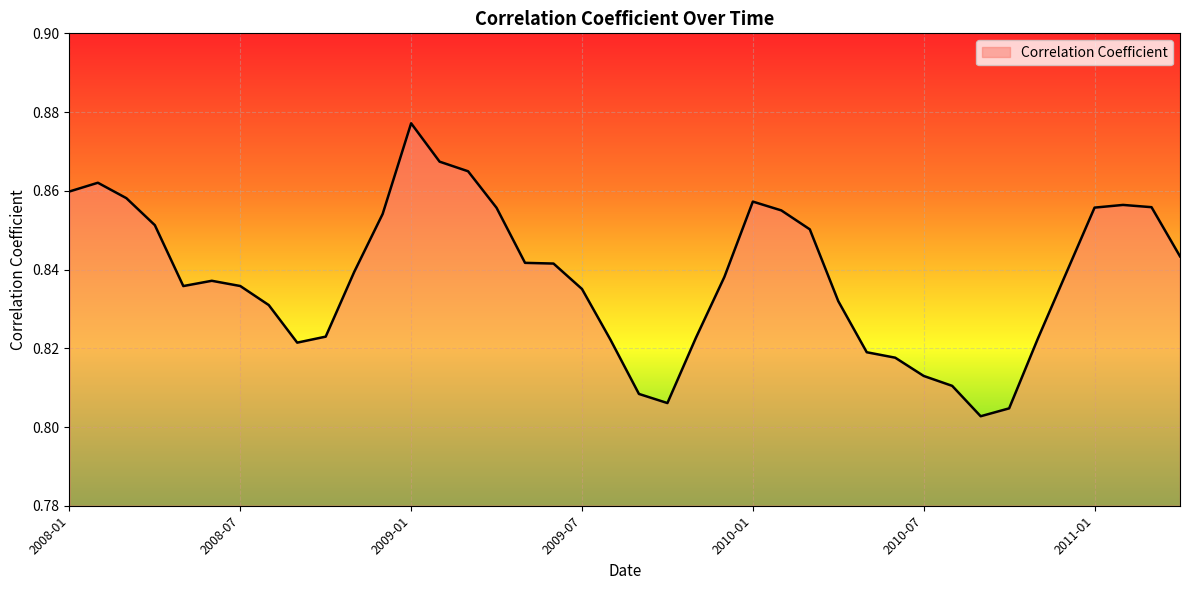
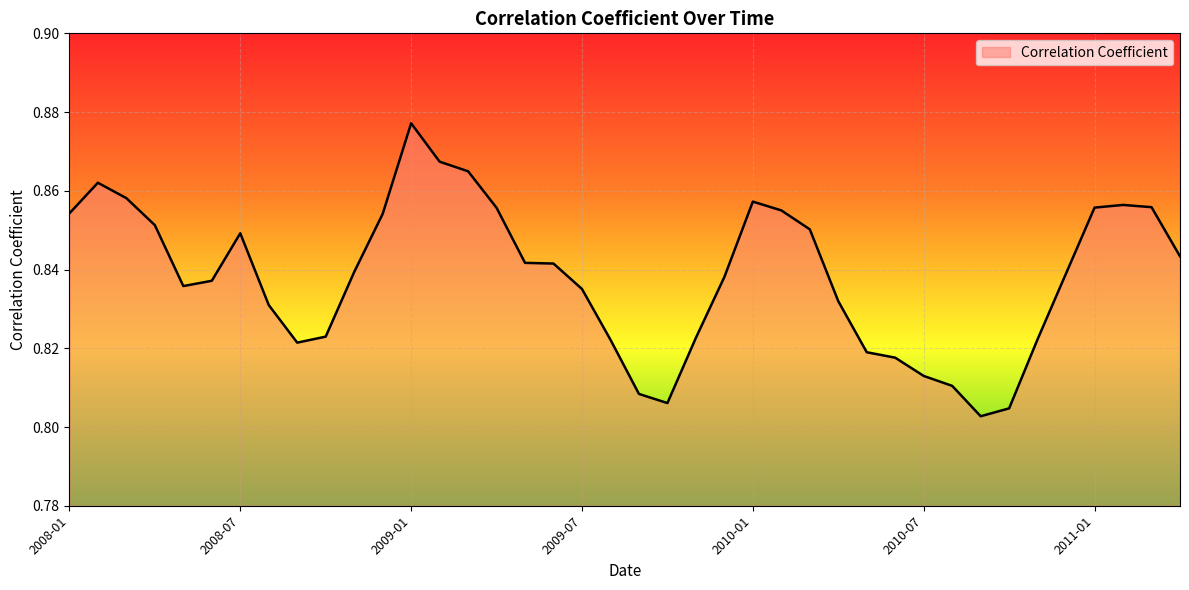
2008-01: 0.860 -> 0.854
2008-07: 0.836 -> 0.849
